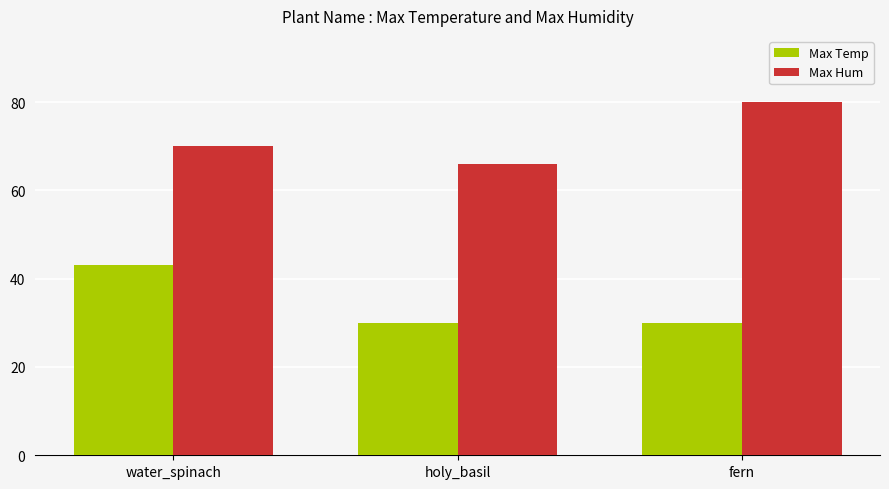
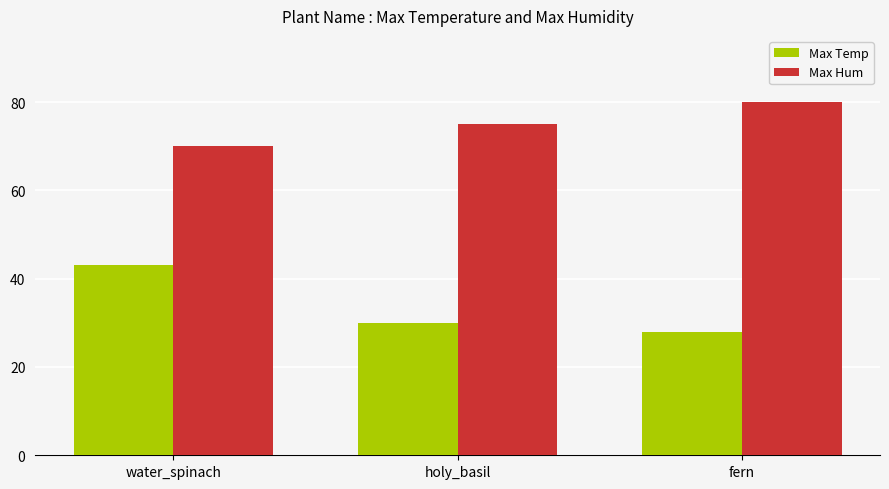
Max Hum, holy_basil: 66 -> 75
Max Temp, fern: 30 -> 28
